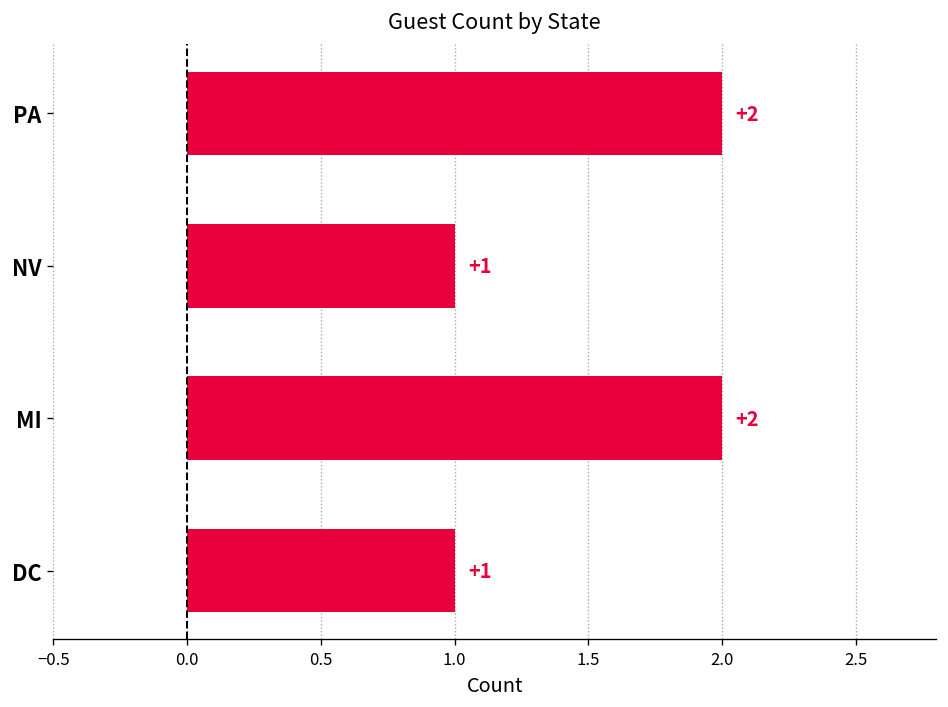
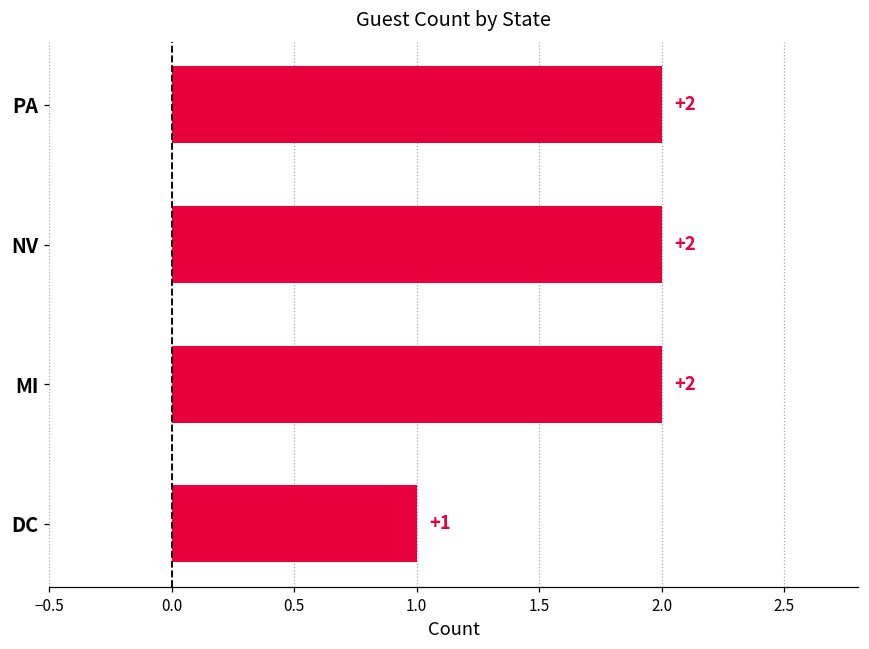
NV: +1 -> +2
